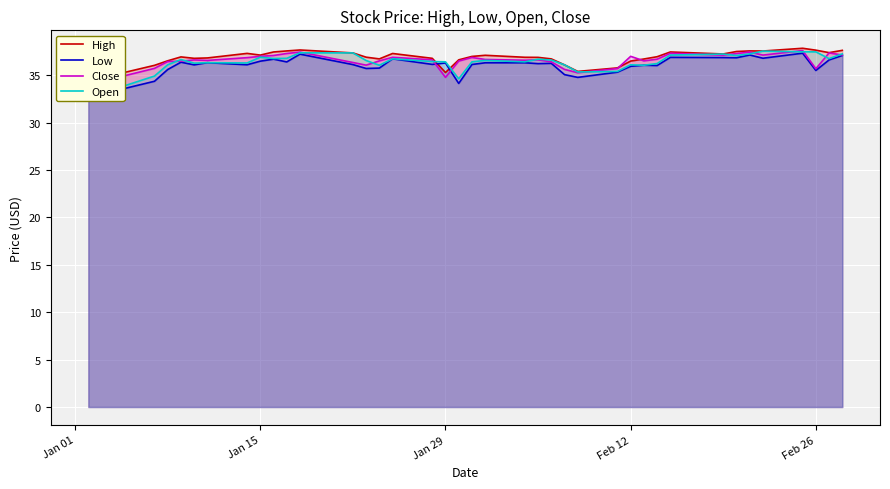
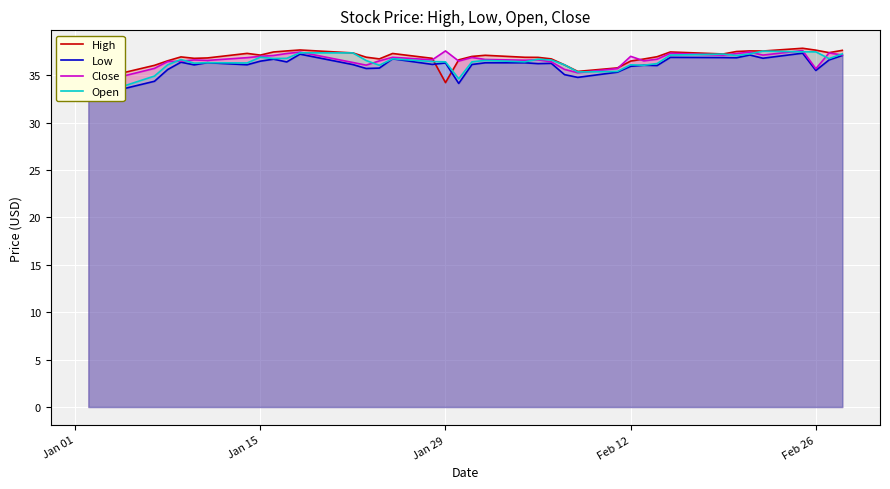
High, Jan 29: 35 -> 34
Close, Jan 29: 35 -> 38
